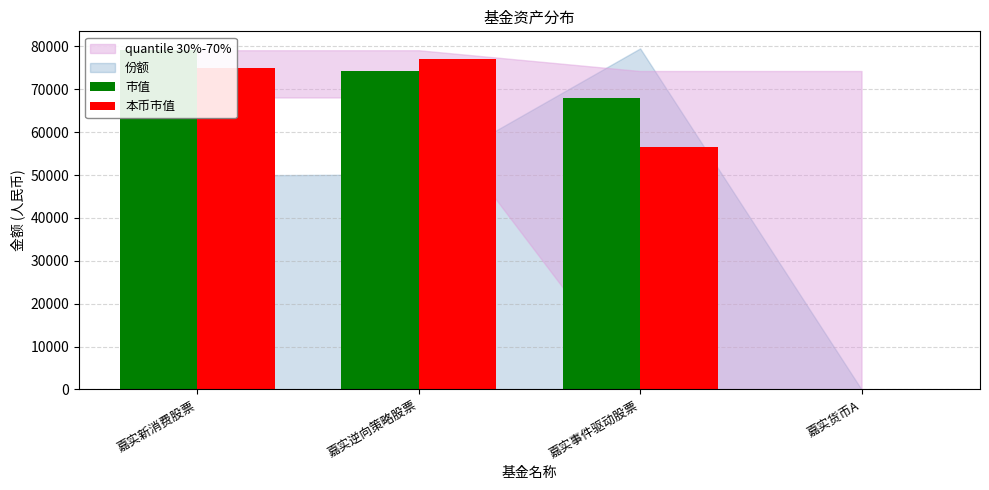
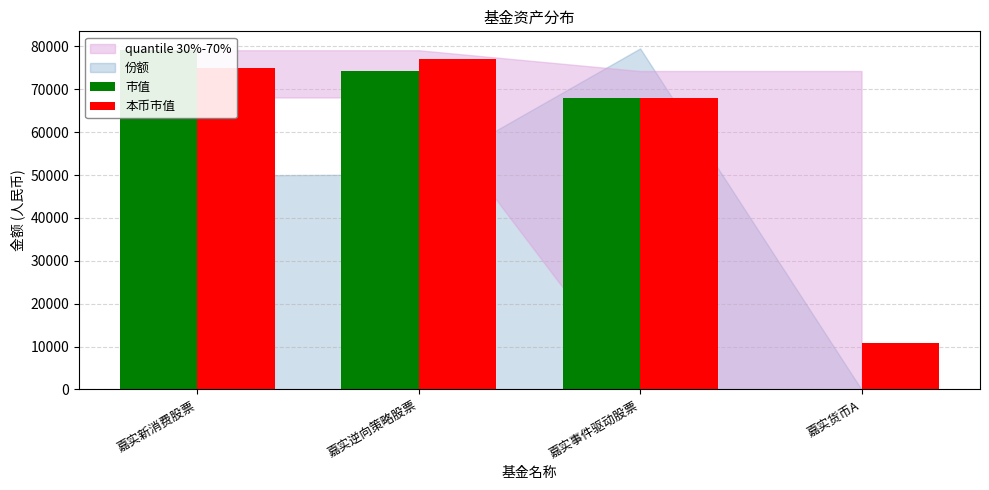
本币市值, 嘉实事件驱动股票: 57000 -> 68000
本币市值, 嘉实货币A: 0 -> 11000
